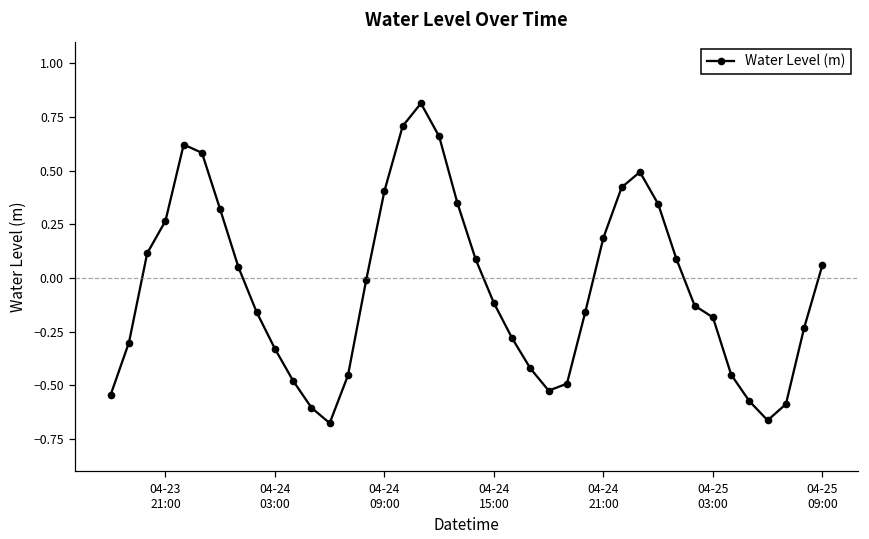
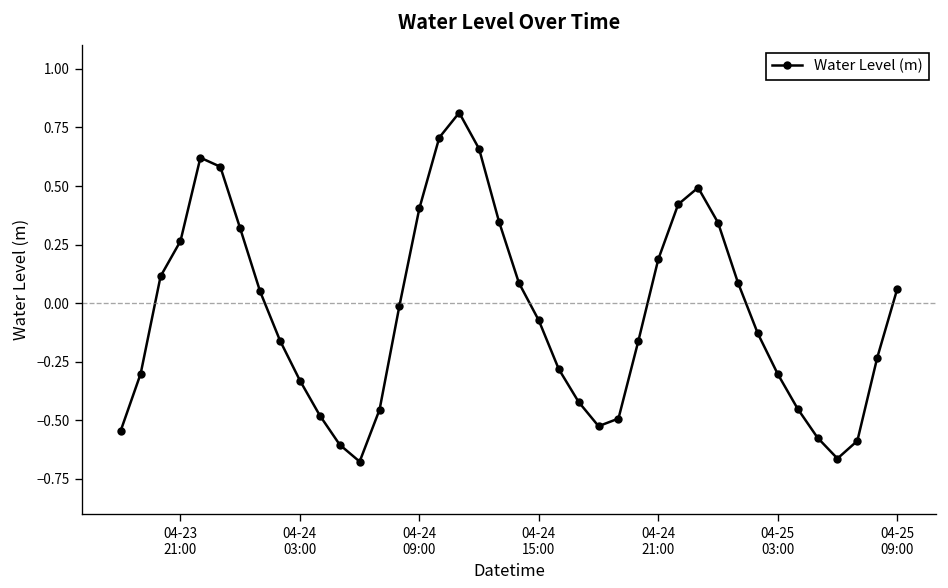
04-24 15:00: -0.12 -> -0.07
04-25 03:00: -0.18 -> -0.30
